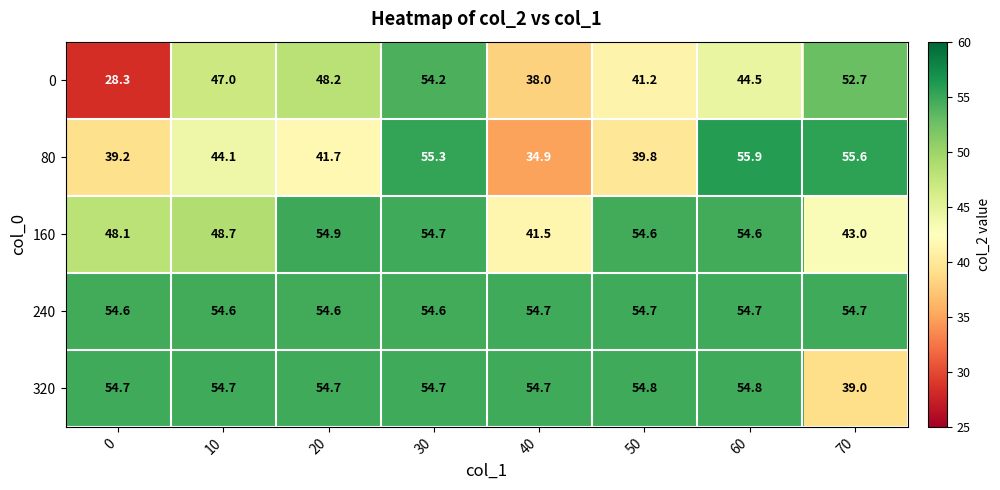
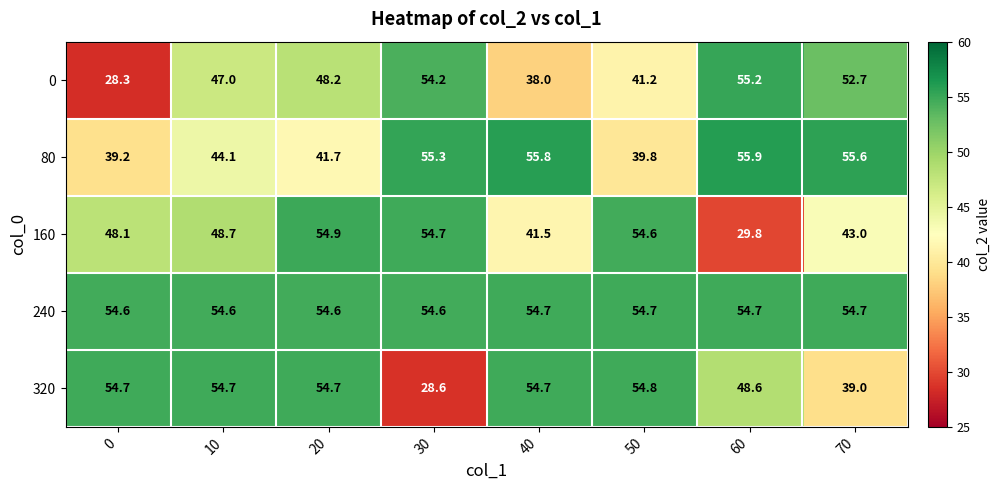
0, 60: 44.5 -> 55.2
80, 40: 34.9 -> 55.8
160, 60: 54.6 -> 29.8
320, 30: 54.7 -> 28.6
320, 60: 54.8 -> 48.6
